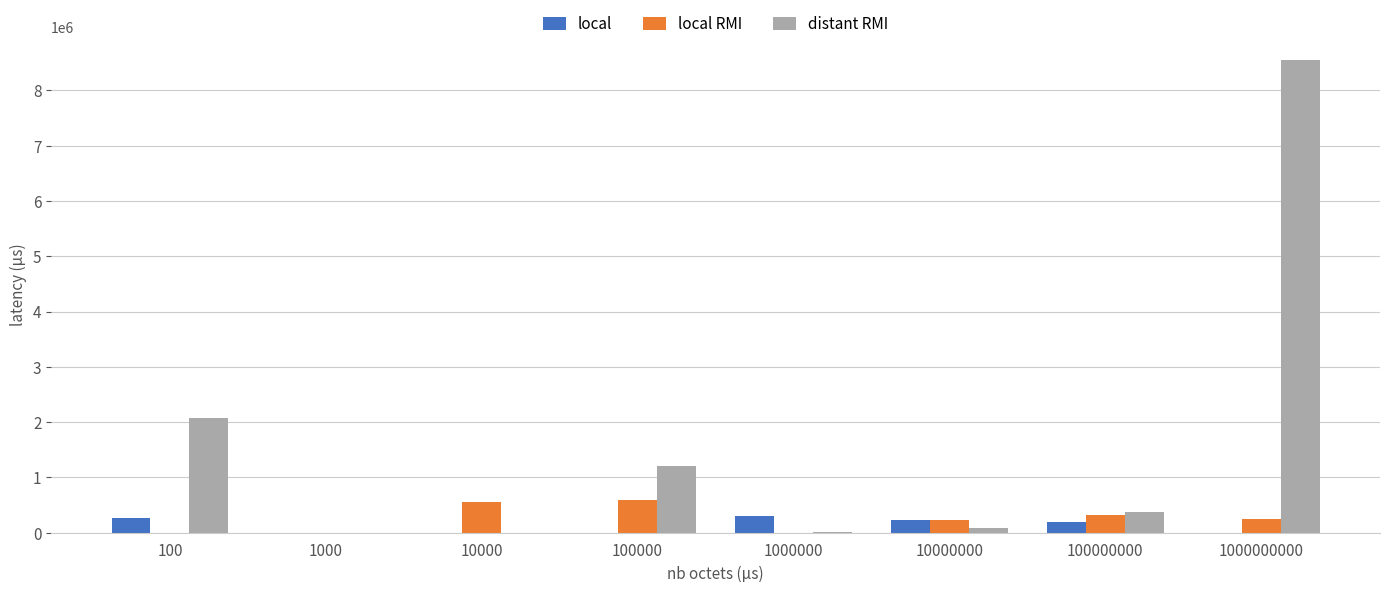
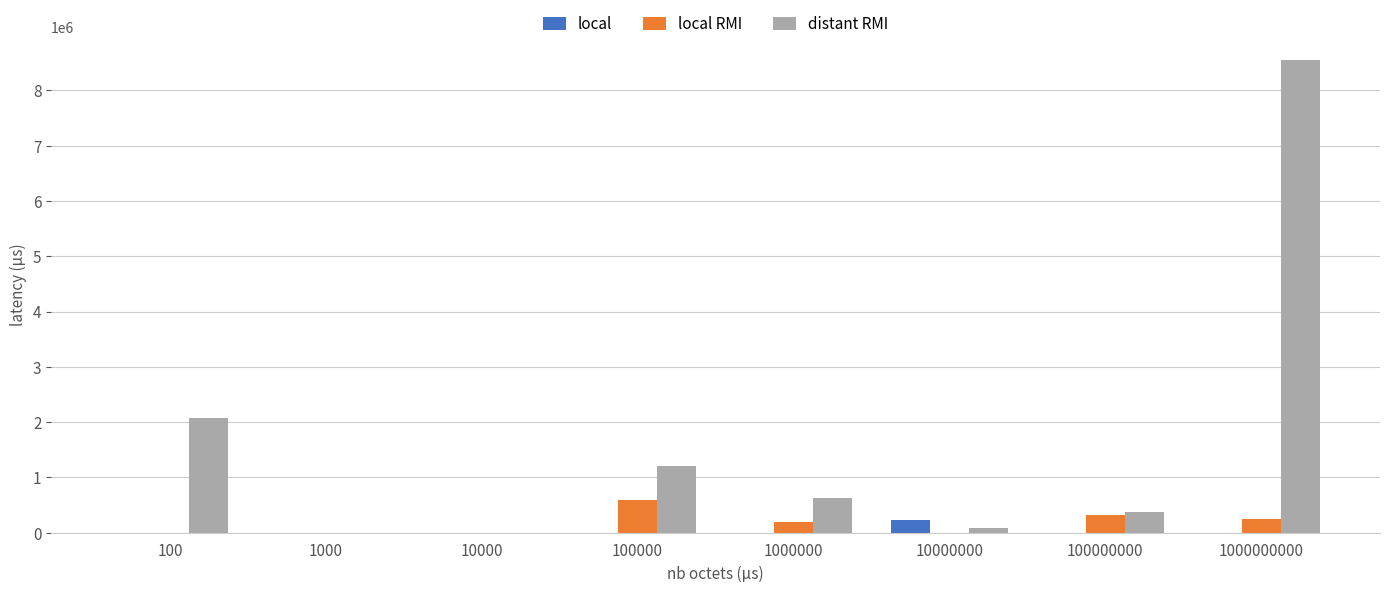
local, 100: 300000 -> 0
local RMI, 10000: 600000 -> 0
local, 1000000: 300000 -> 0
local RMI, 1000000: 0 -> 200000
distant RMI, 1000000: 0 -> 600000
local RMI, 10000000: 200000 -> 0
local, 100000000: 200000 -> 0
